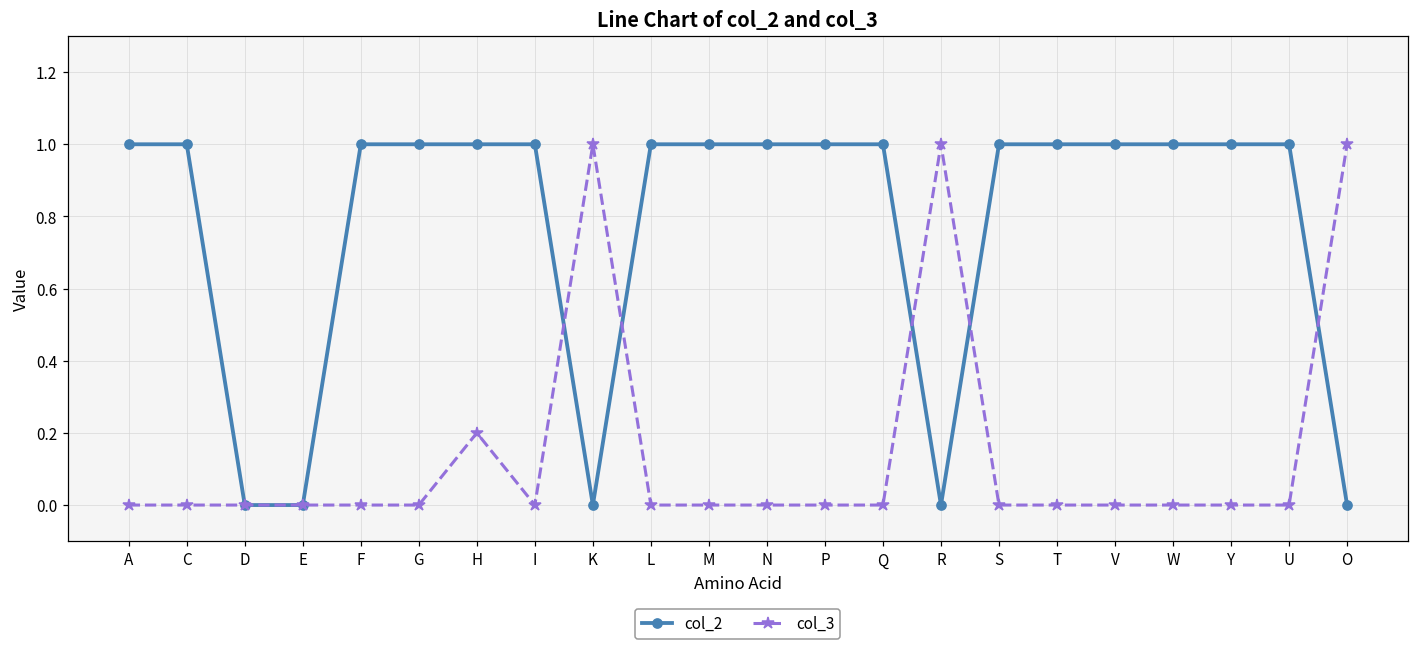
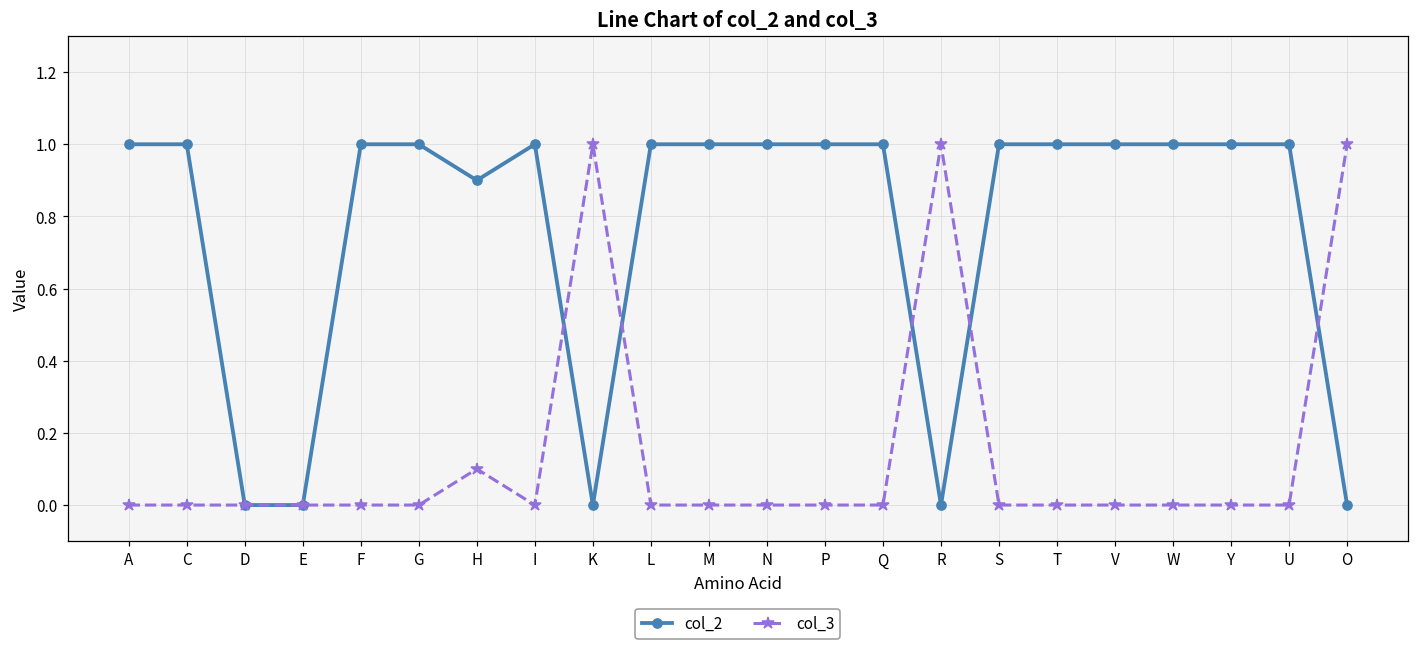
col_2, H: 1.0 -> 0.9
col_3, H: 0.2 -> 0.1
